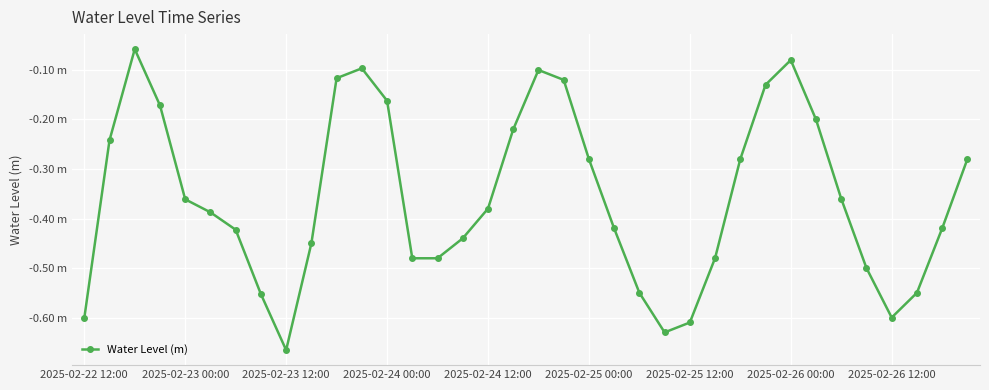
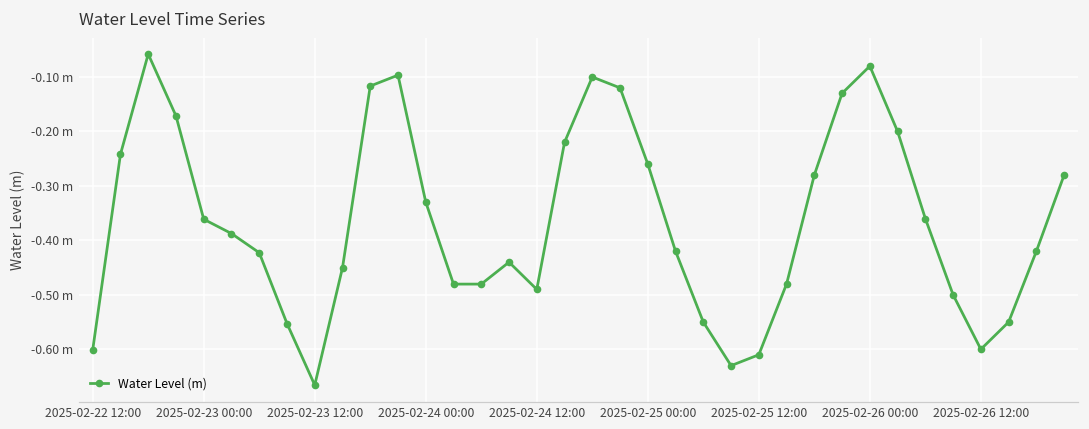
2025-02-24 00:00: -0.16 m -> -0.33 m
2025-02-24 12:00: -0.38 m -> -0.49 m
2025-02-25 00:00: -0.28 m -> -0.26 m
